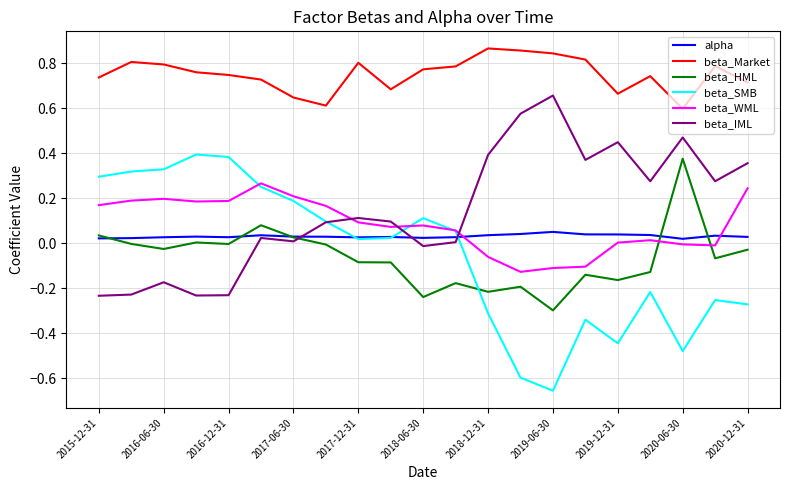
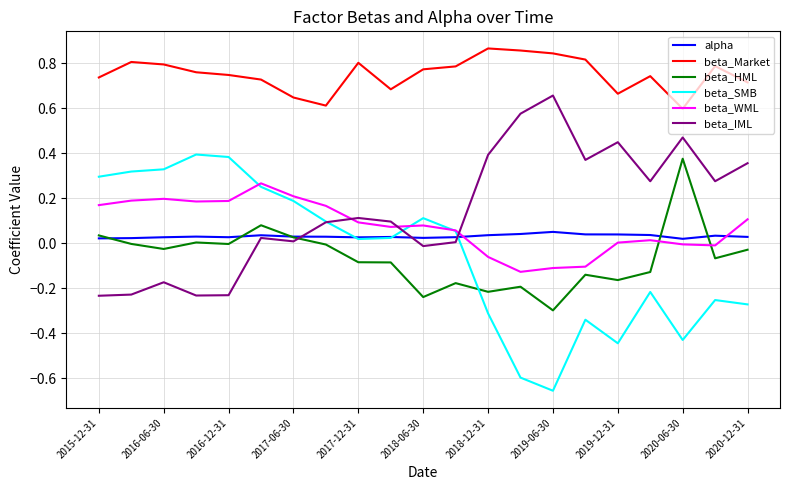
beta_SMB, 2020-06-30: -0.48 -> -0.43
beta_WML, 2020-12-31: 0.24 -> 0.11
